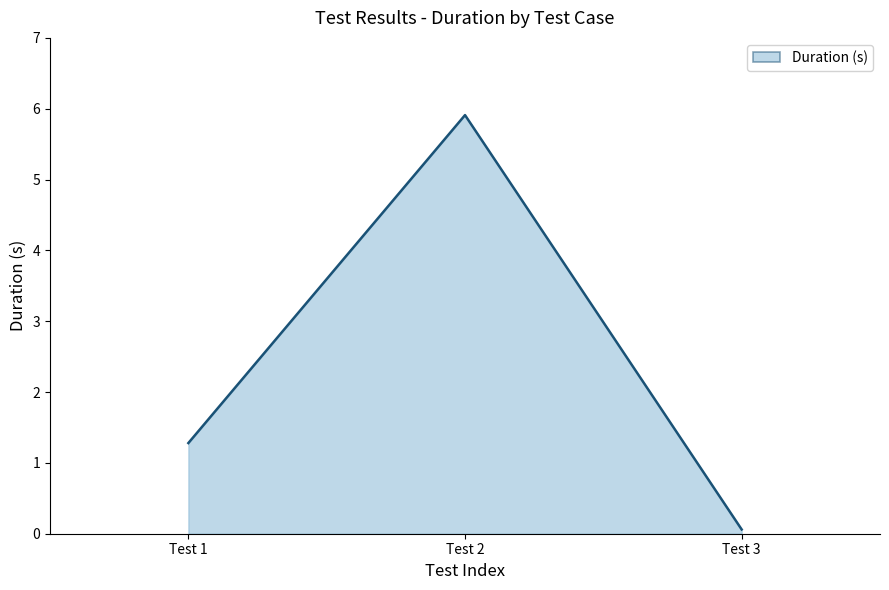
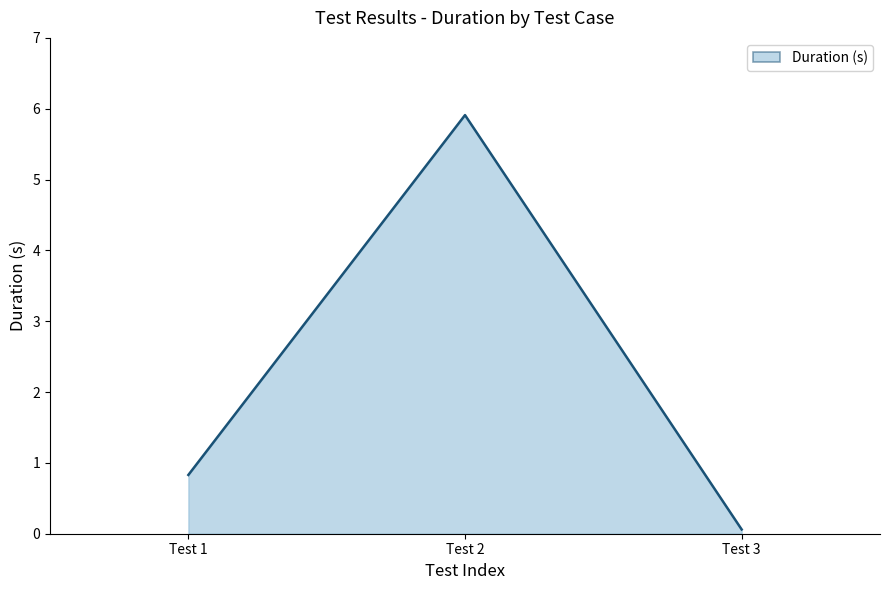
Test 1: 1.3 -> 0.8
